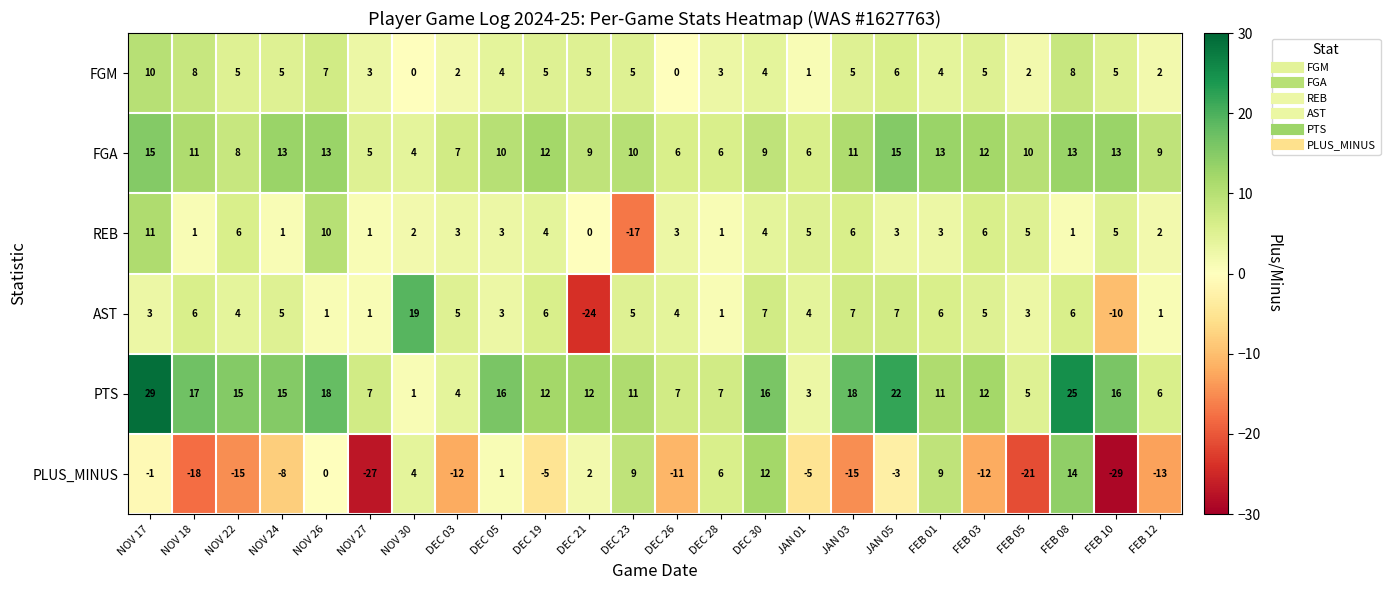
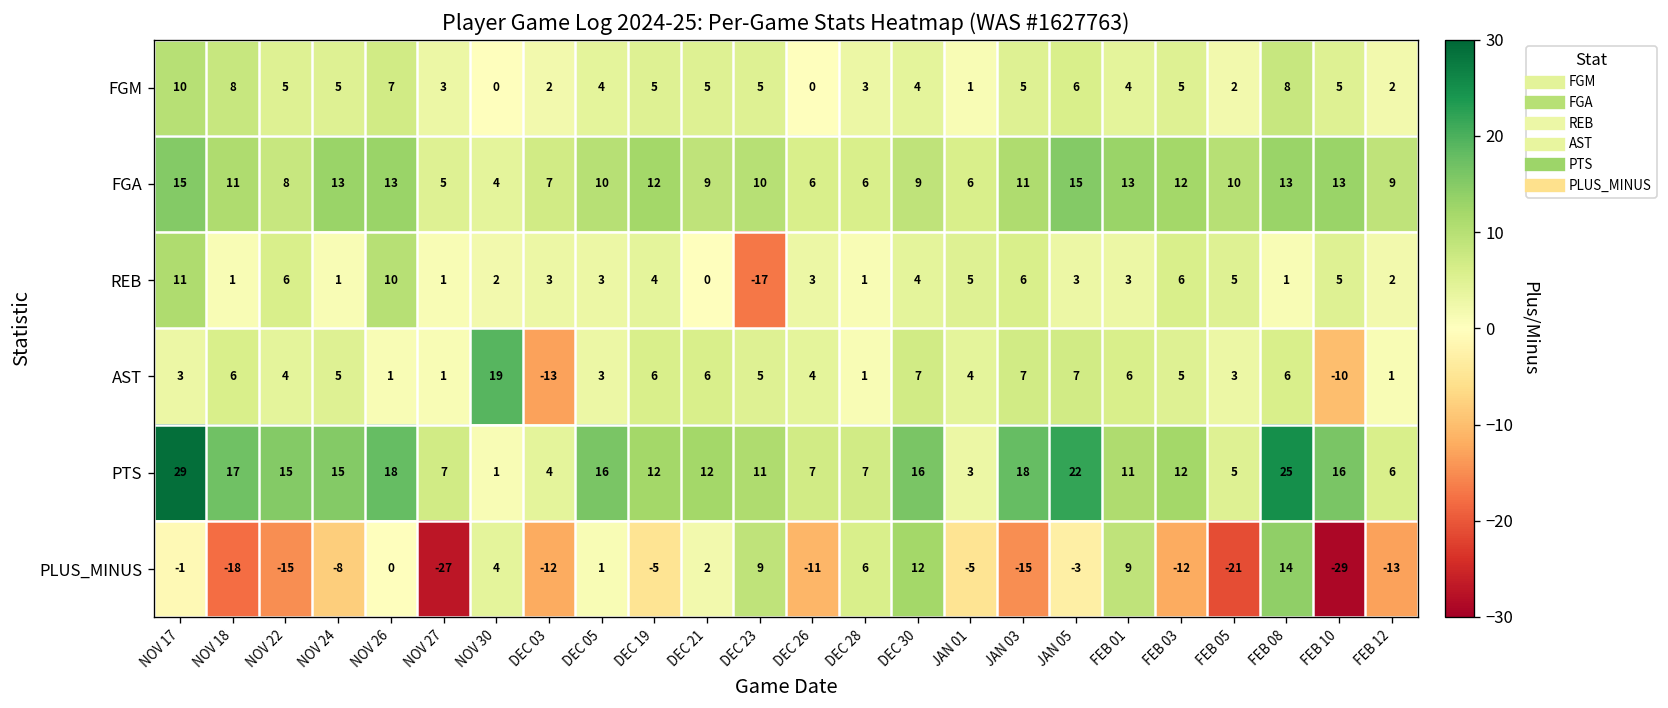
AST, DEC 03: 5 -> -13
AST, DEC 21: -24 -> 6
